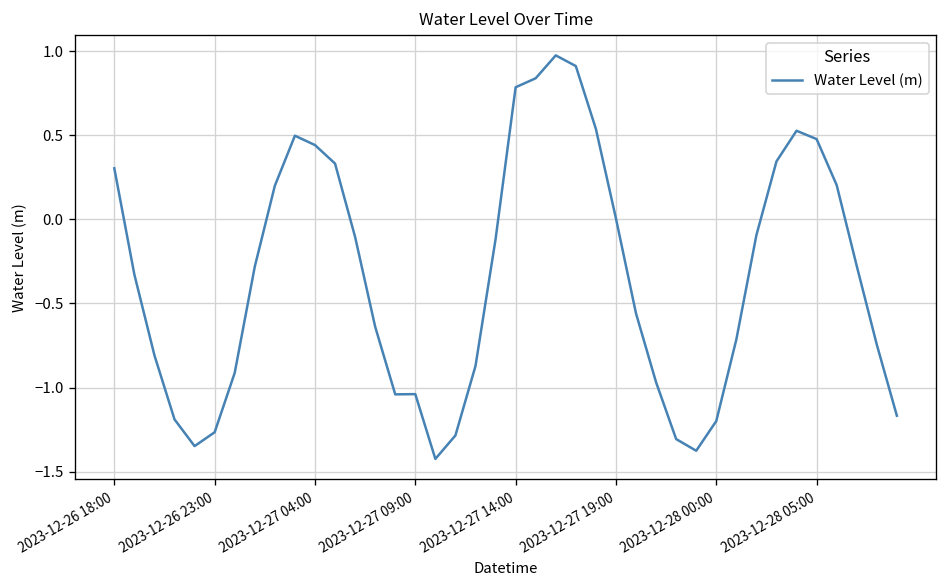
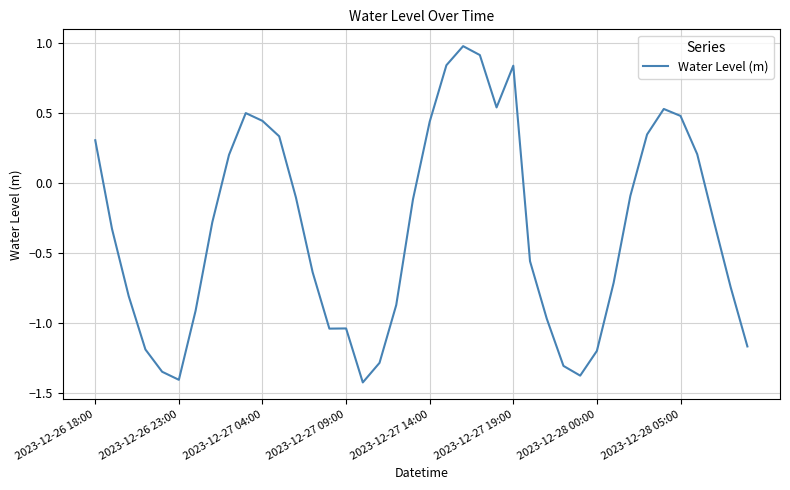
2023-12-26 23:00: -1.27 -> -1.41
2023-12-27 14:00: 0.78 -> 0.44
2023-12-27 19:00: 0.00 -> 0.83
